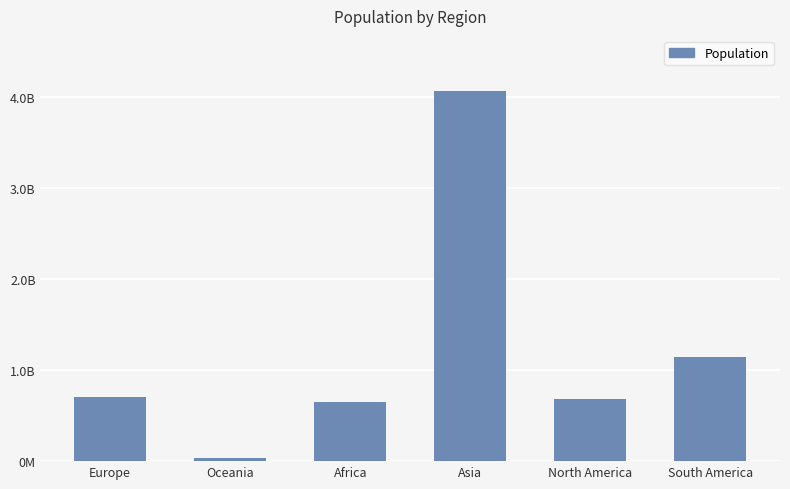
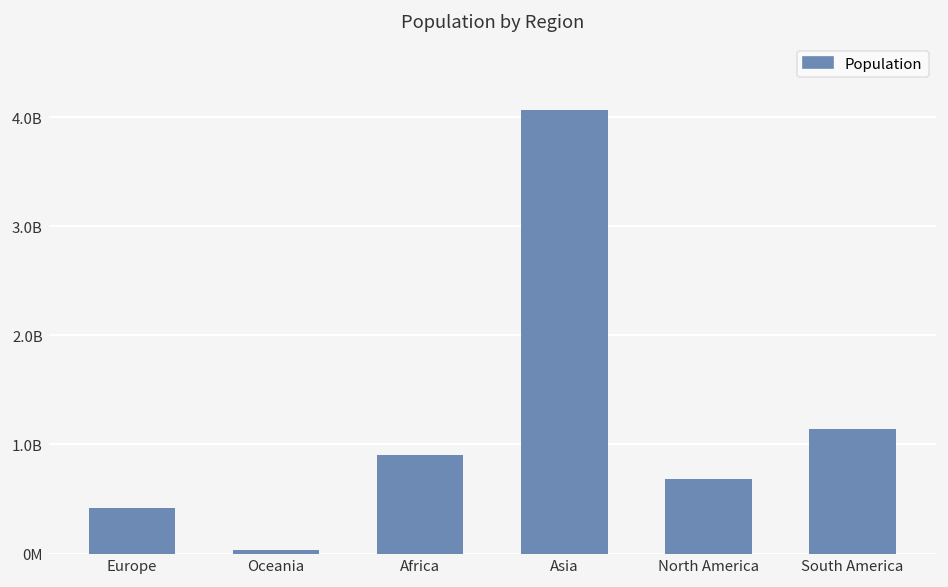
Europe: 700000000 -> 400000000
Africa: 700000000 -> 900000000
